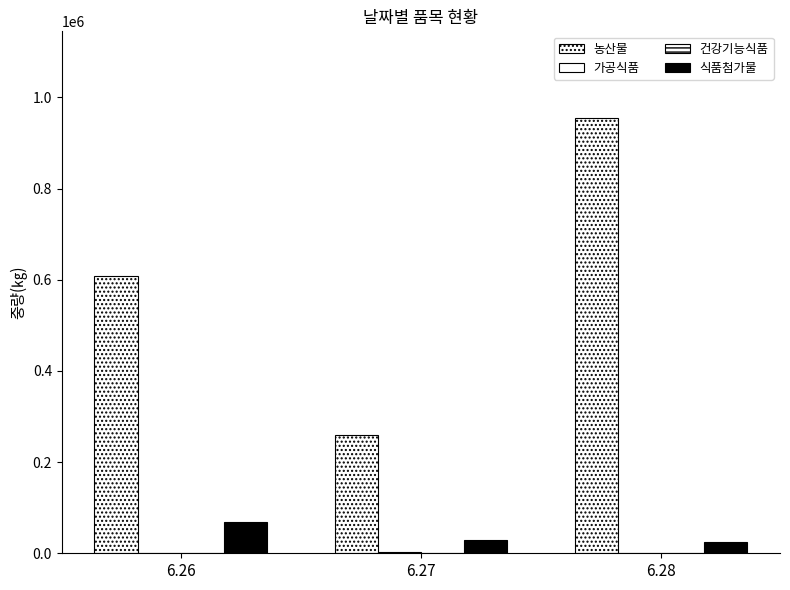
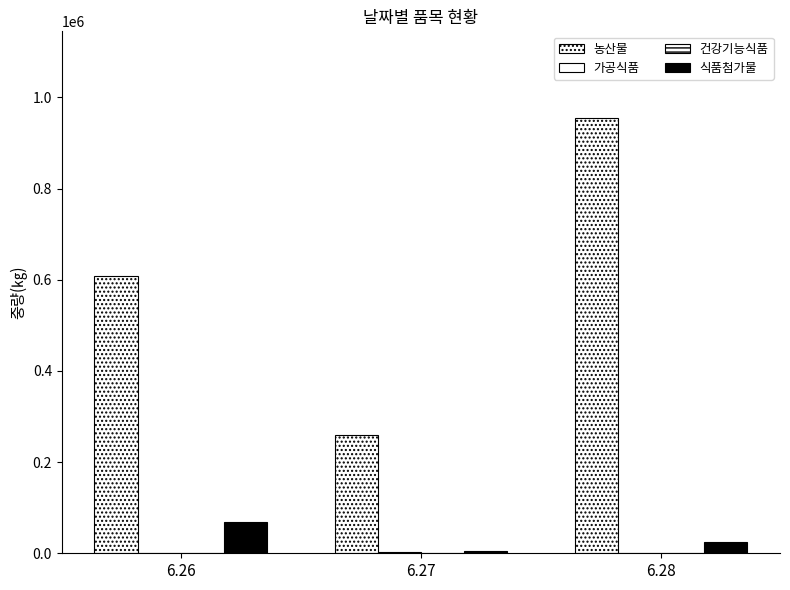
식품첨가물, 6.27: 30000 -> 10000
